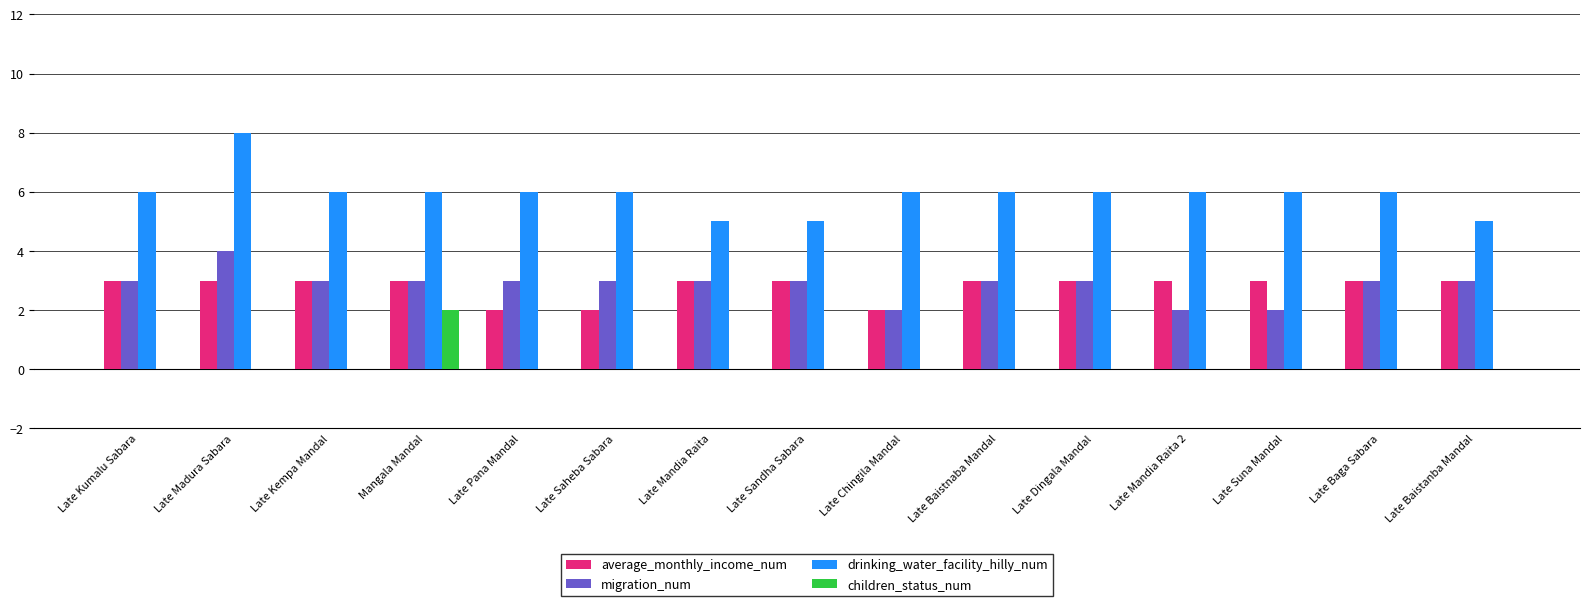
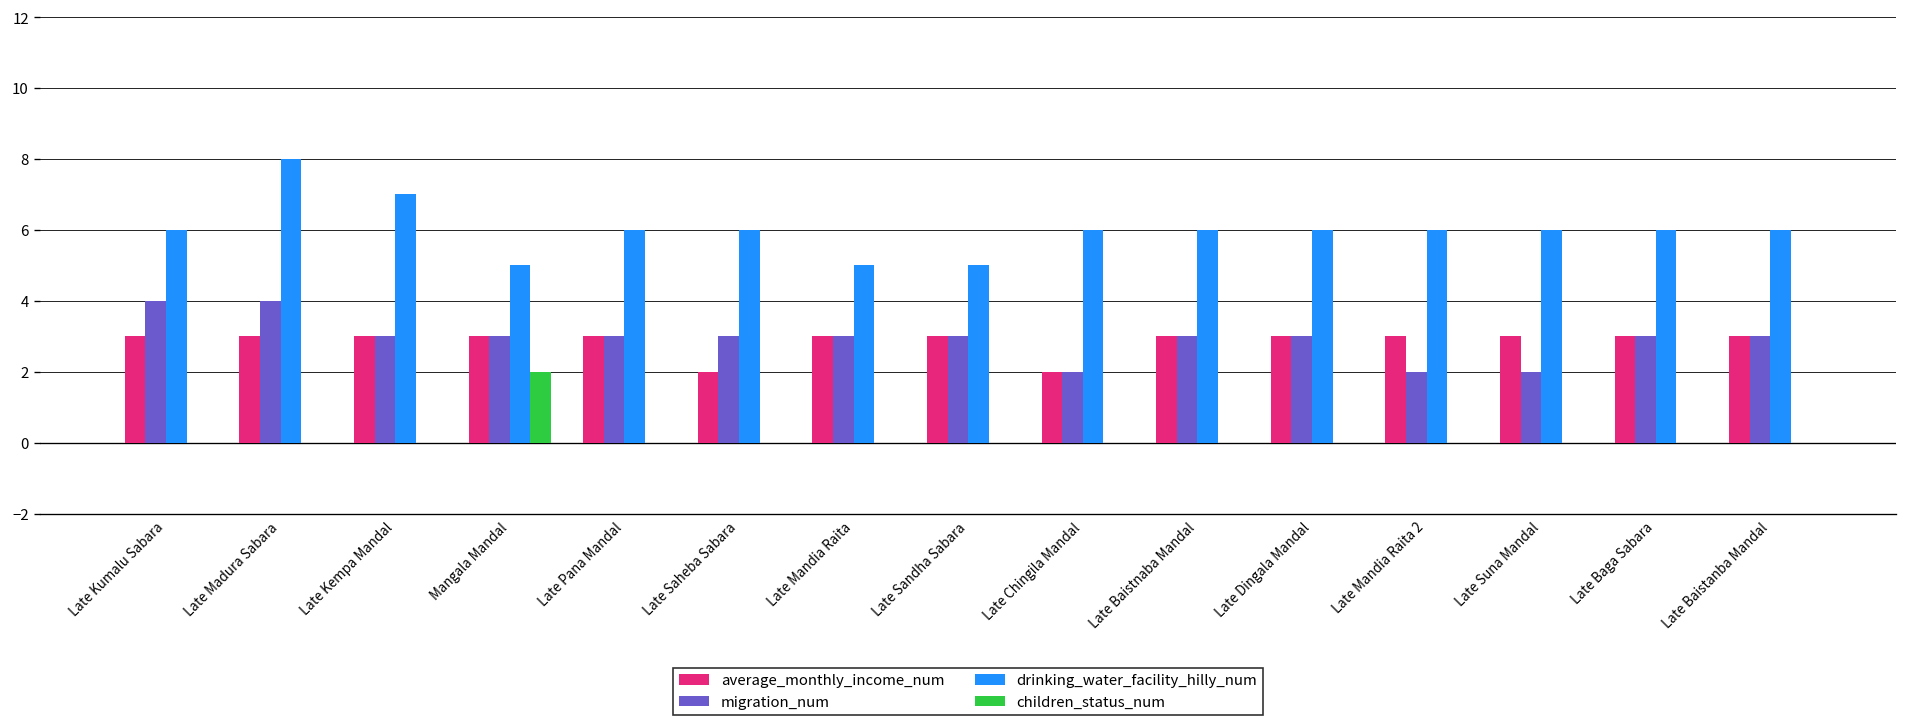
migration_num, Late Kumalu Sabara: 3 -> 4
drinking_water_facility_hilly_num, Late Kempa Mandal: 6 -> 7
drinking_water_facility_hilly_num, Mangala Mandal: 6 -> 5
average_monthly_income_num, Late Pana Mandal: 2 -> 3
drinking_water_facility_hilly_num, Late Baistanba Mandal: 5 -> 6
